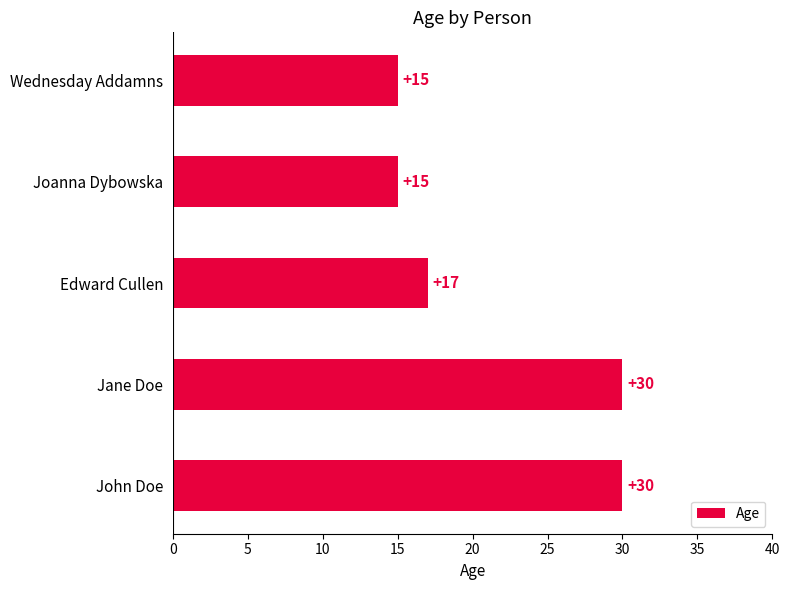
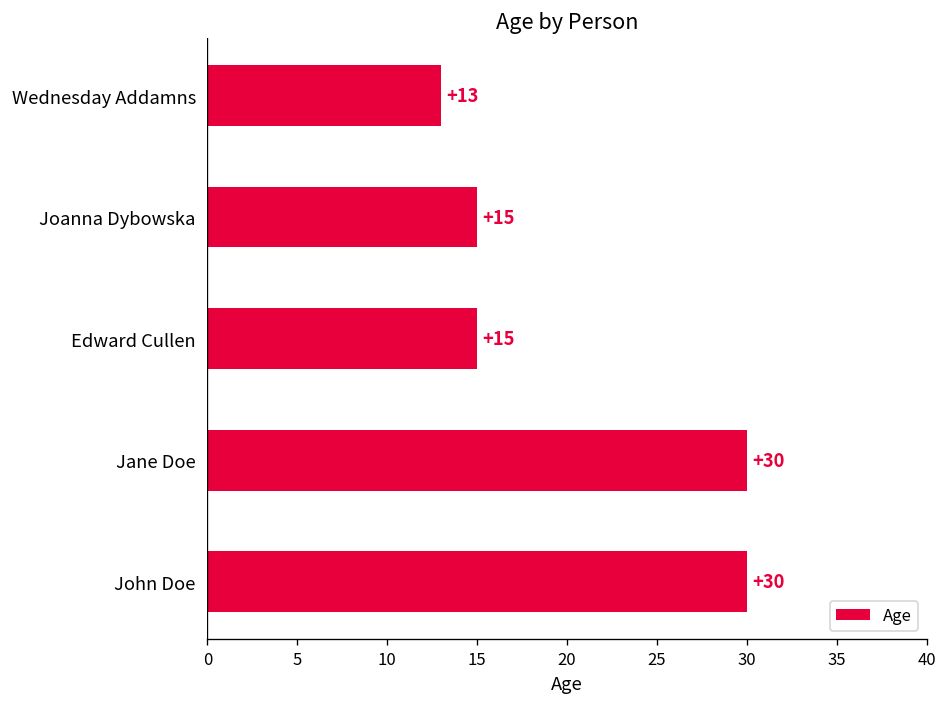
Wednesday Addamns: +15 -> +13
Edward Cullen: +17 -> +15
